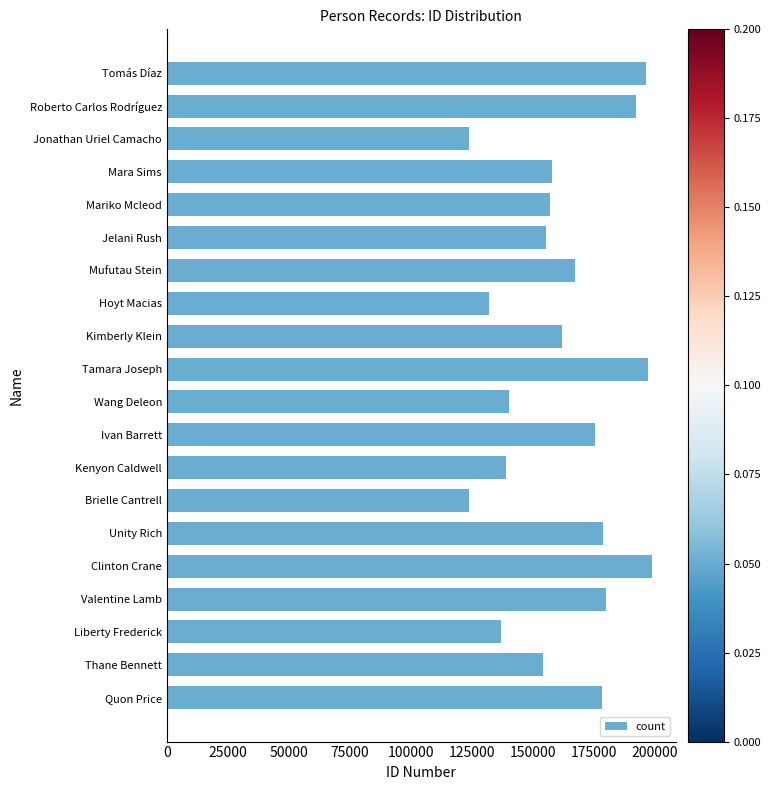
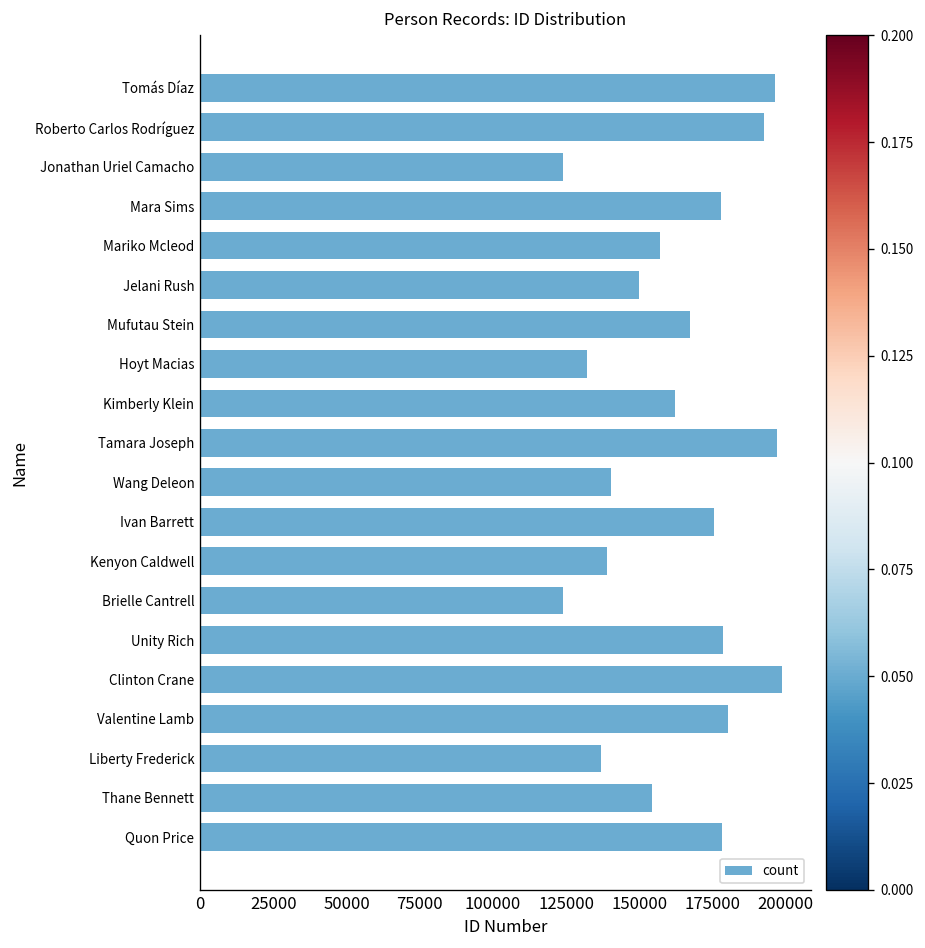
Mara Sims: 158000 -> 178000
Jelani Rush: 155000 -> 150000
